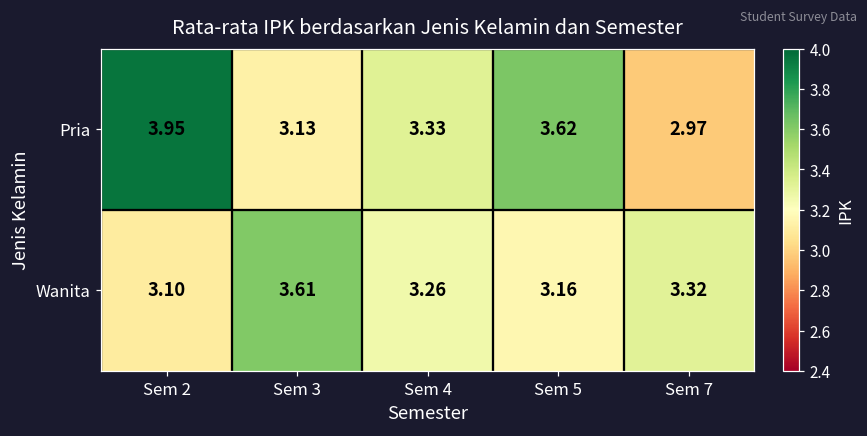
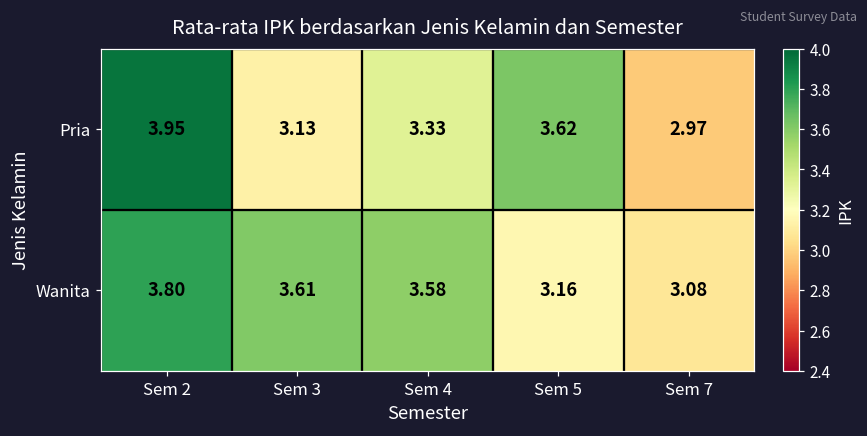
Wanita, Sem 2: 3.10 -> 3.80
Wanita, Sem 4: 3.26 -> 3.58
Wanita, Sem 7: 3.32 -> 3.08
